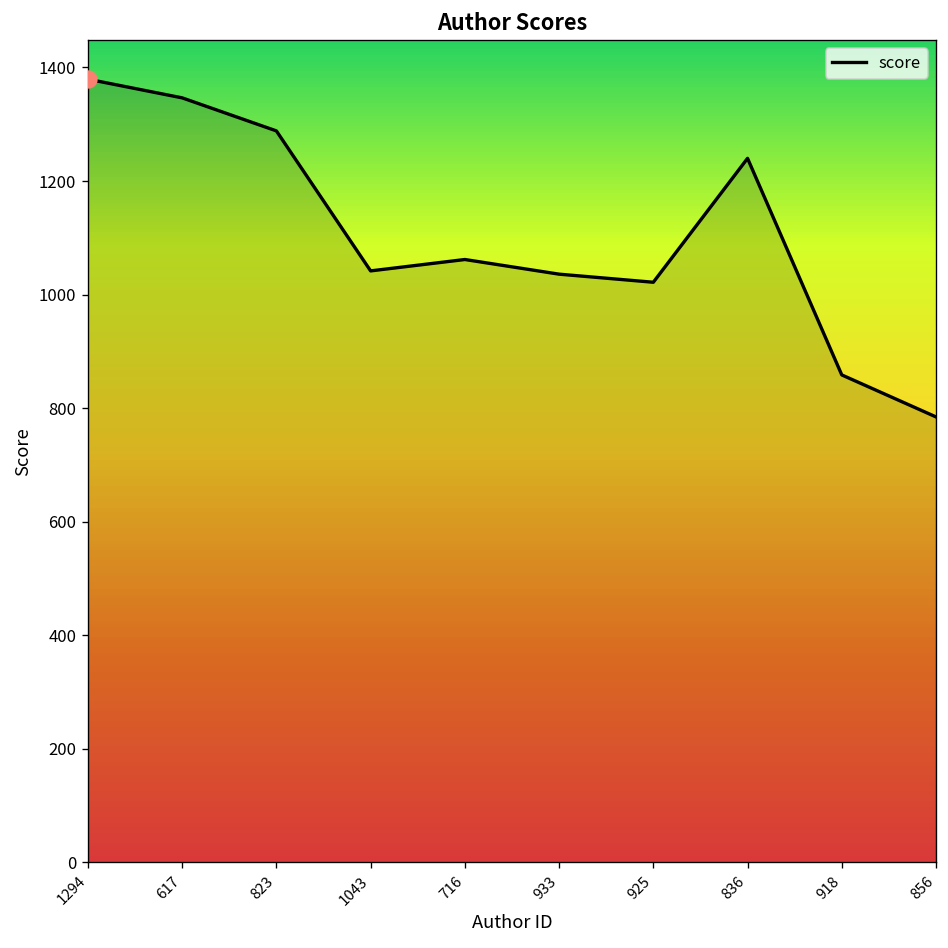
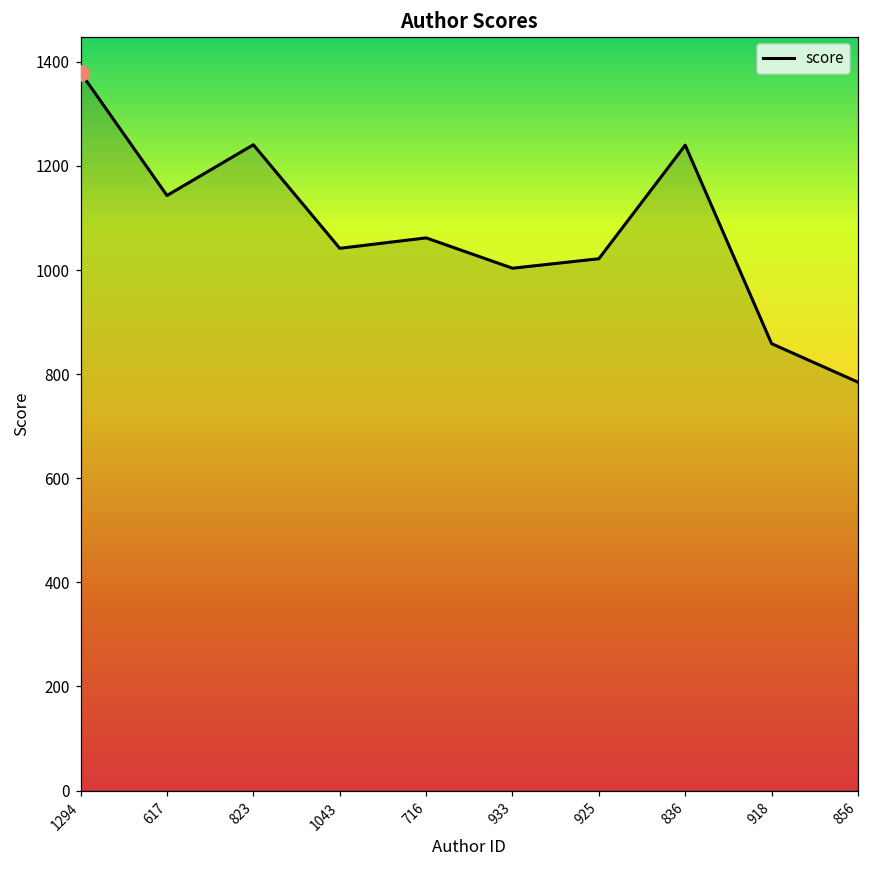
score, 617: 1350 -> 1140
score, 823: 1290 -> 1240
score, 933: 1040 -> 1000
